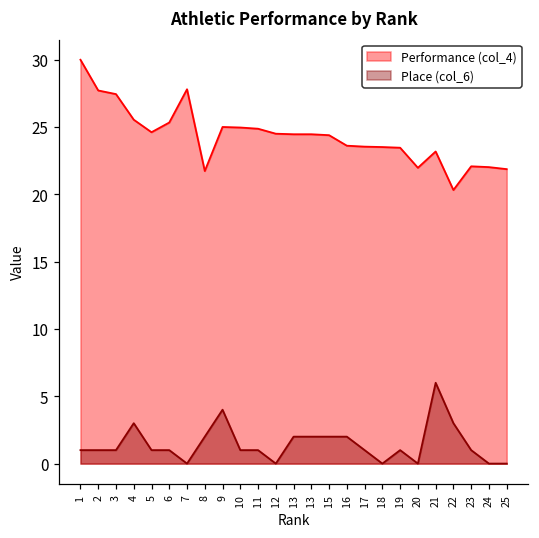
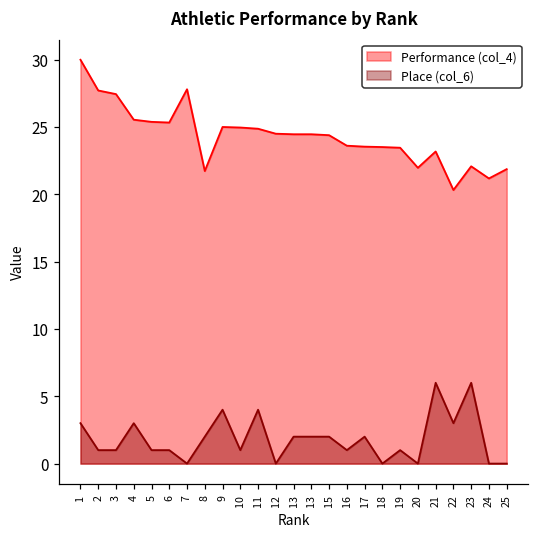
Place (col_6), 1: 1 -> 3
Performance (col_4), 5: 24.6 -> 25.4
Place (col_6), 11: 1 -> 4
Place (col_6), 16: 2 -> 1
Place (col_6), 17: 1 -> 2
Place (col_6), 23: 1 -> 6
Performance (col_4), 24: 22.0 -> 21.2
